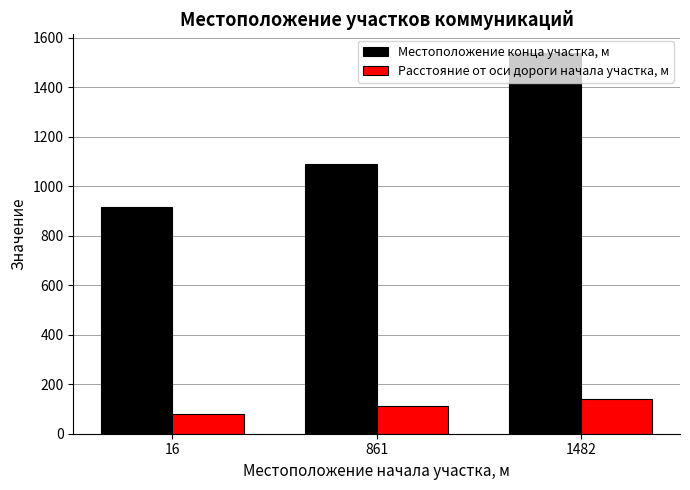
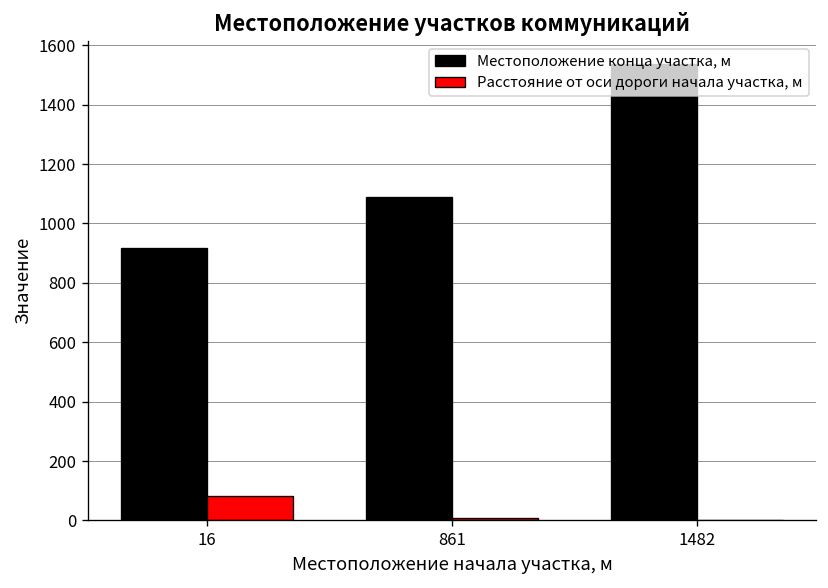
Расстояние от оси дороги начала участка, м, 861: 110 -> 10
Расстояние от оси дороги начала участка, м, 1482: 140 -> 0
